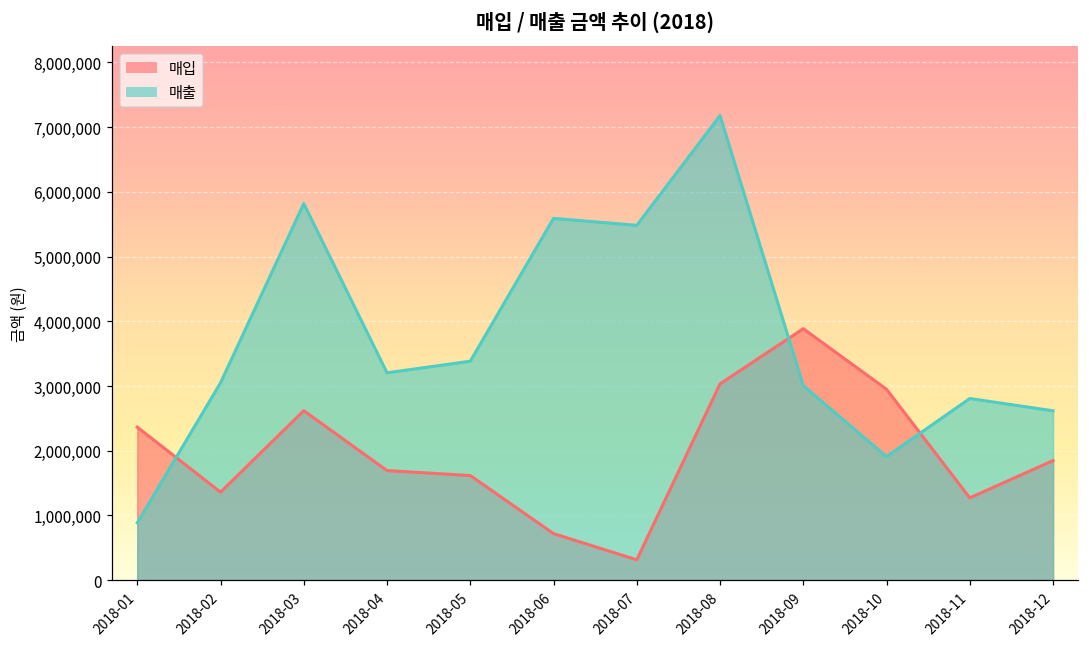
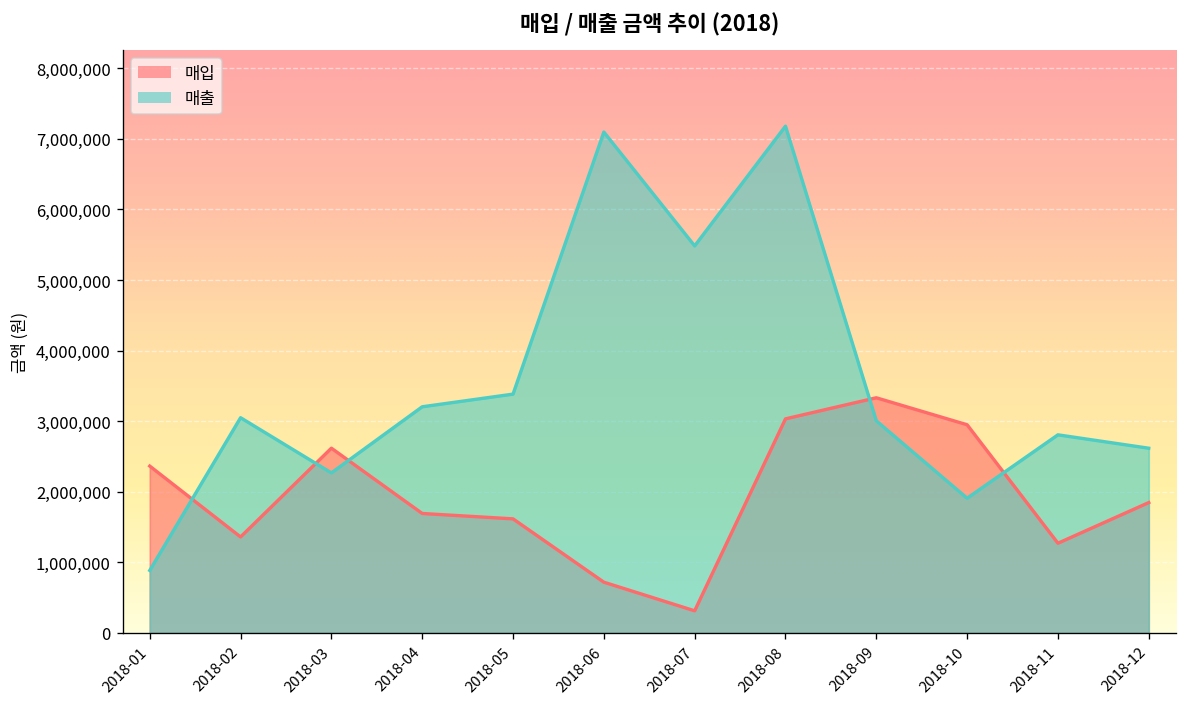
매출, 2018-03: 5,800,000 -> 2,300,000
매출, 2018-06: 5,600,000 -> 7,100,000
매입, 2018-09: 3,900,000 -> 3,300,000
